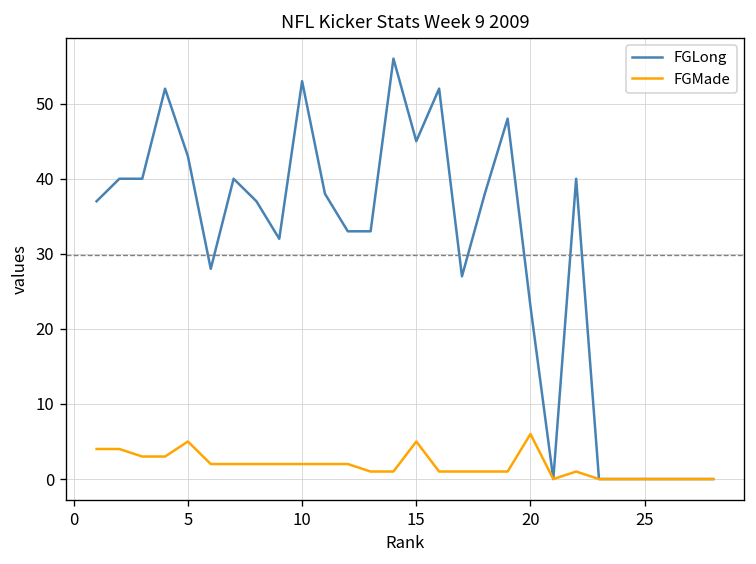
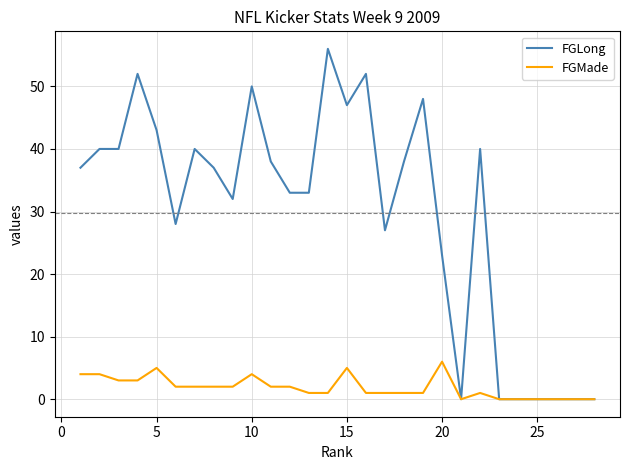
FGLong, 10: 53 -> 50
FGMade, 10: 2 -> 4
FGLong, 15: 45 -> 47
